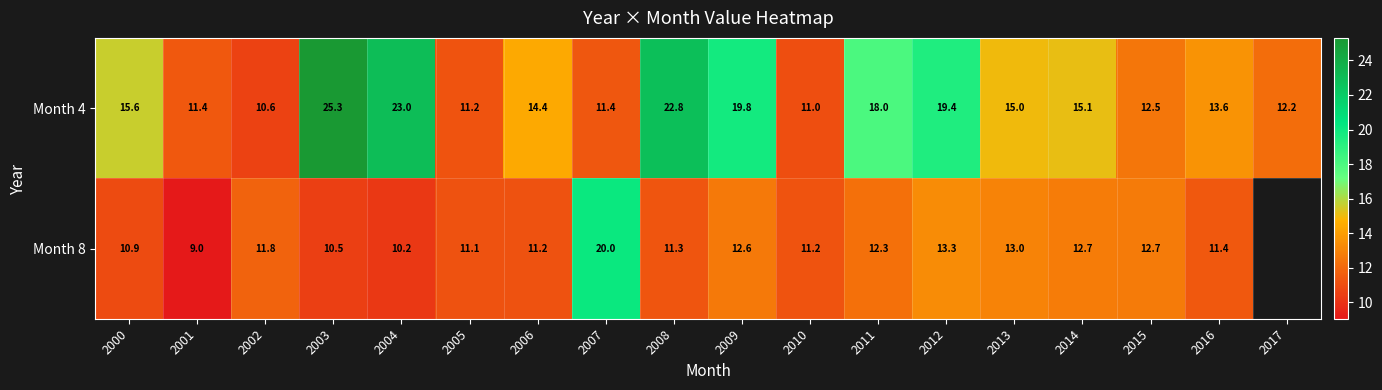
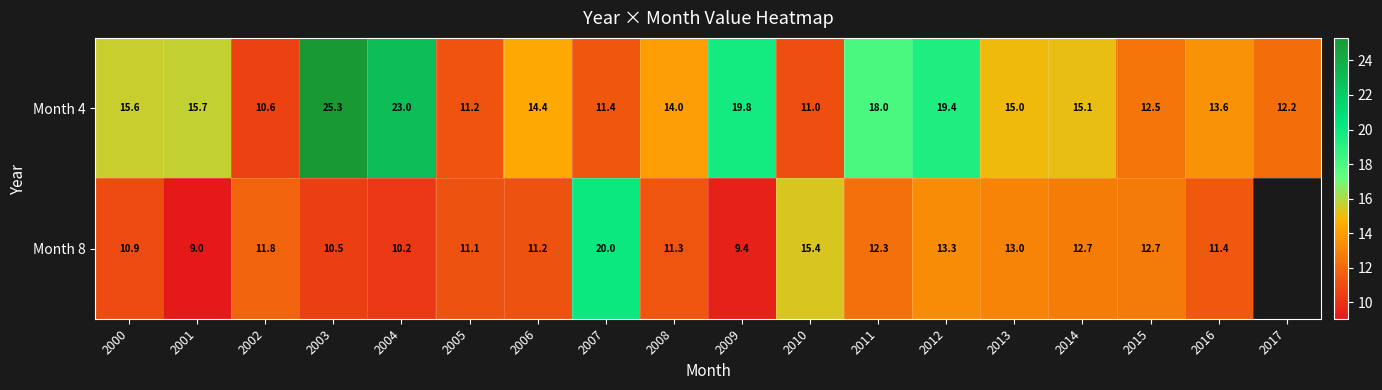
Month 4, 2001: 11.4 -> 15.7
Month 4, 2008: 22.8 -> 14.0
Month 8, 2009: 12.6 -> 9.4
Month 8, 2010: 11.2 -> 15.4
